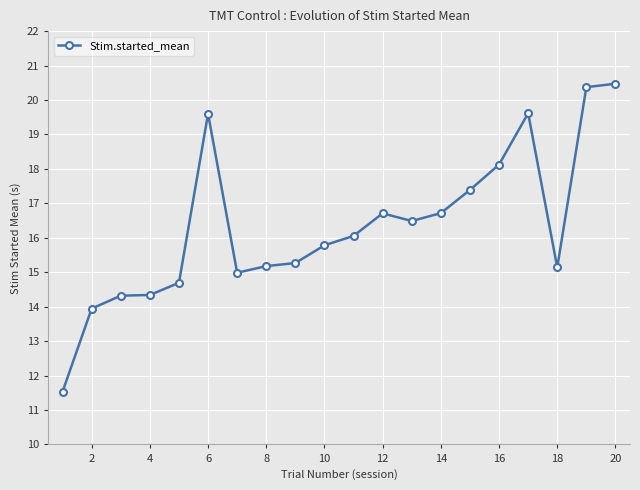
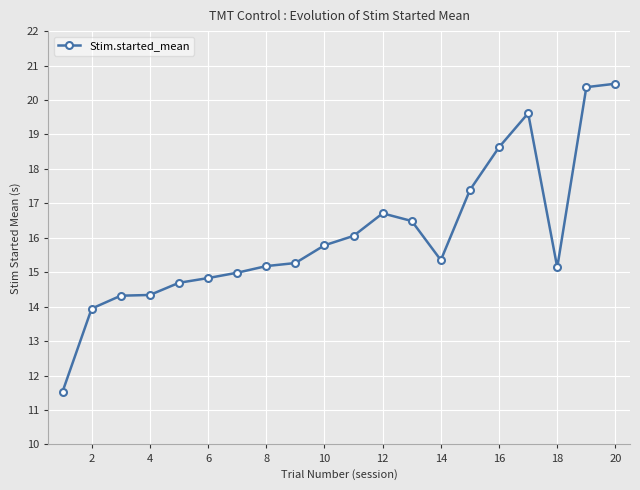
6: 19.6 -> 14.8
14: 16.7 -> 15.4
16: 18.1 -> 18.6
